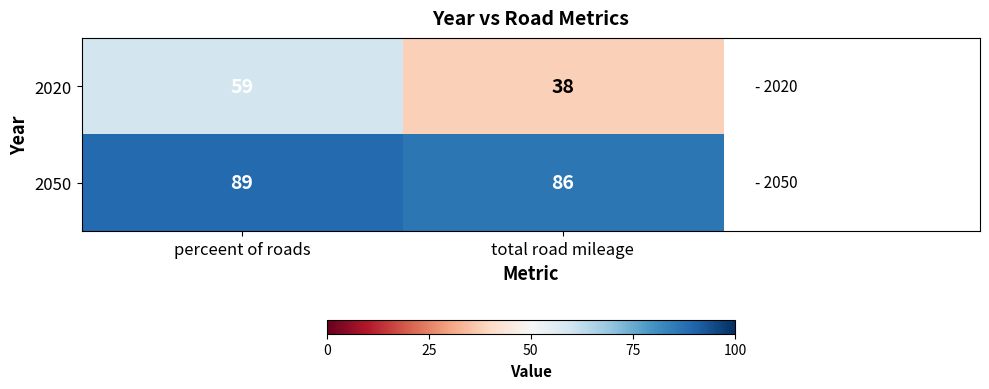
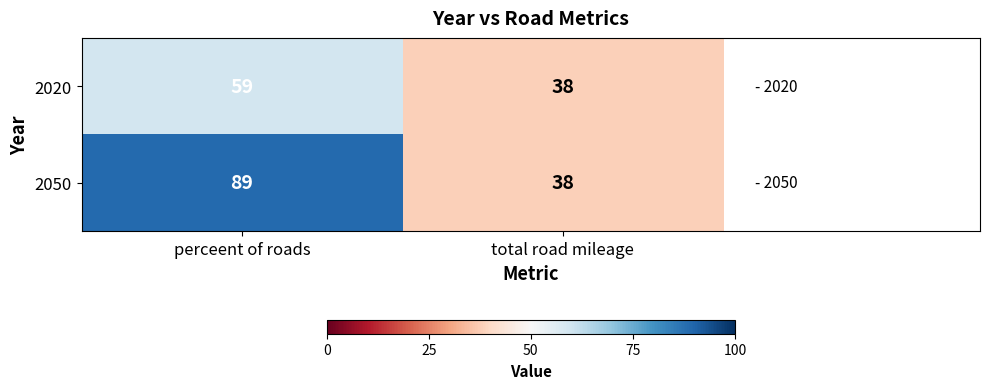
2050, total road mileage: 86 -> 38
